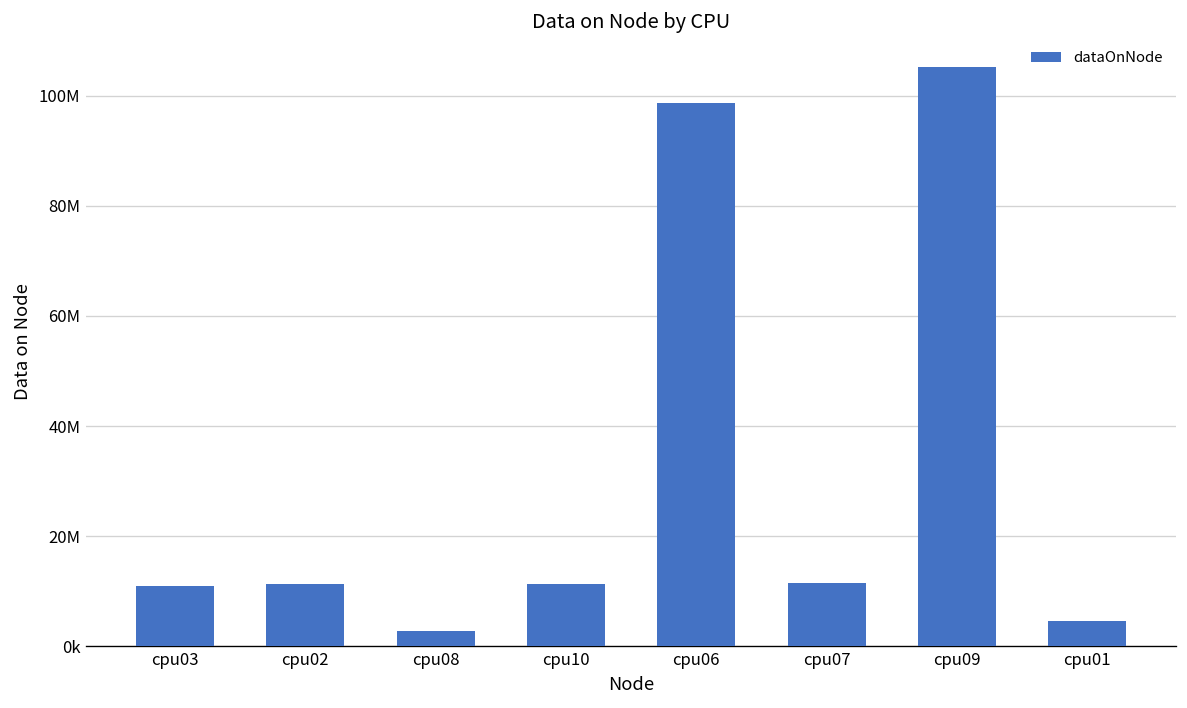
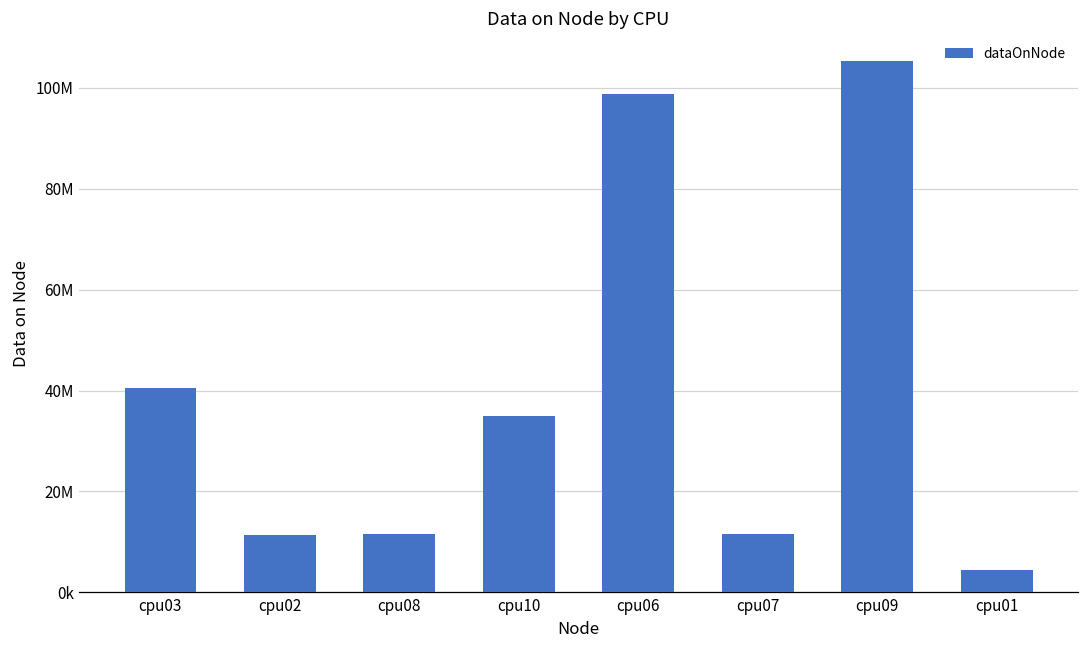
cpu03: 11000000 -> 40000000
cpu08: 3000000 -> 11000000
cpu10: 11000000 -> 35000000
